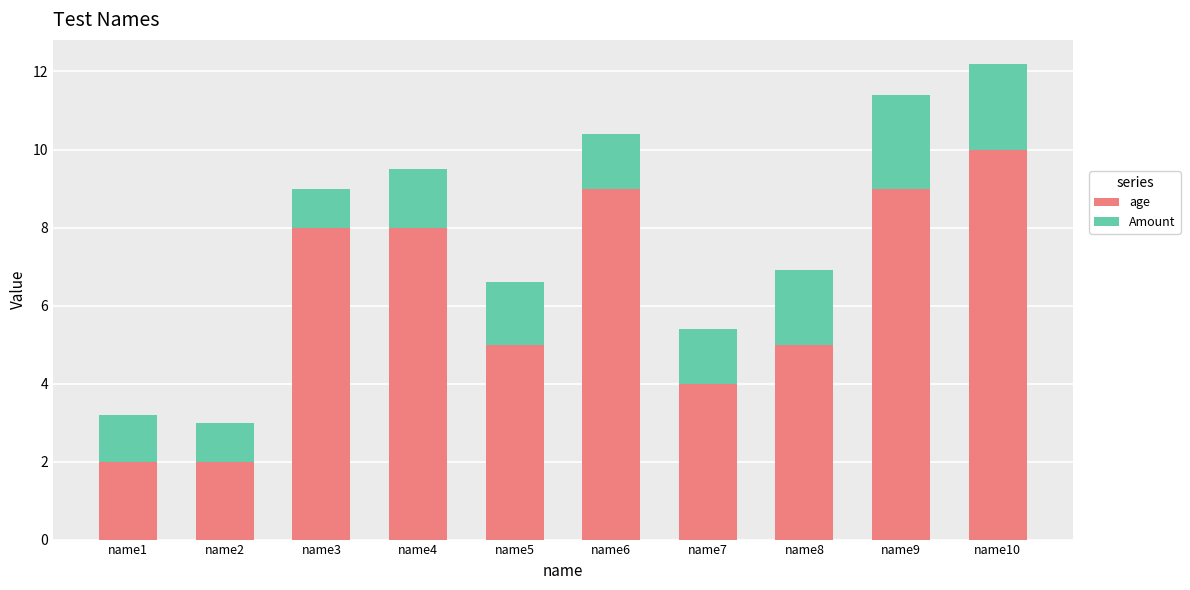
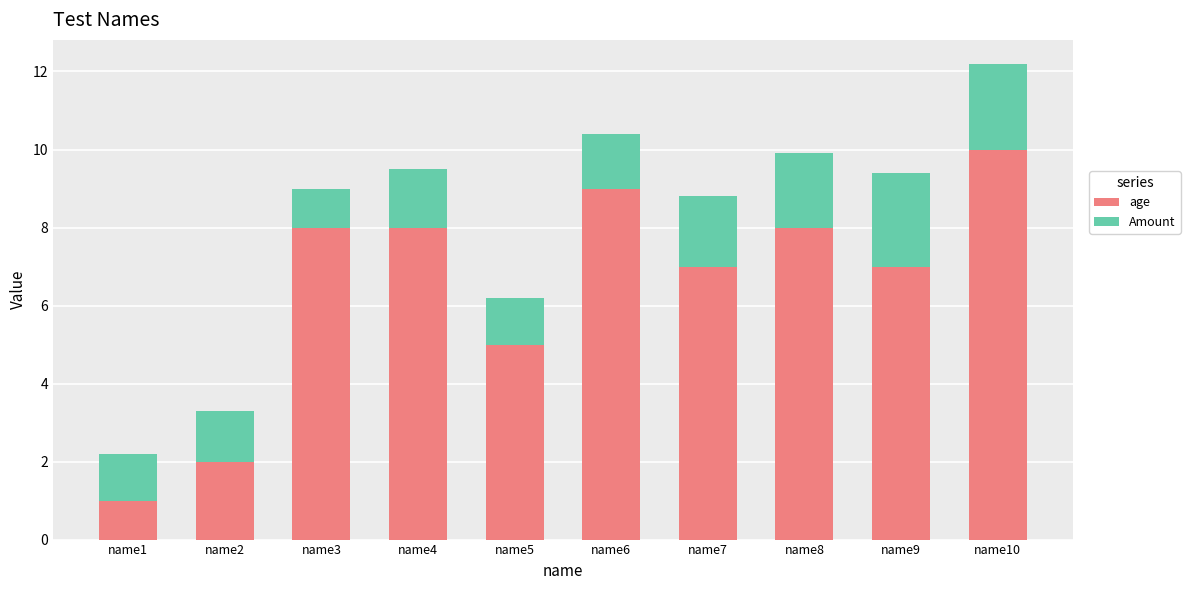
age, name1: 2 -> 1
Amount, name2: 1.0 -> 1.3
Amount, name5: 1.6 -> 1.2
age, name7: 4 -> 7
Amount, name7: 1.4 -> 1.8
age, name8: 5 -> 8
age, name9: 9 -> 7
